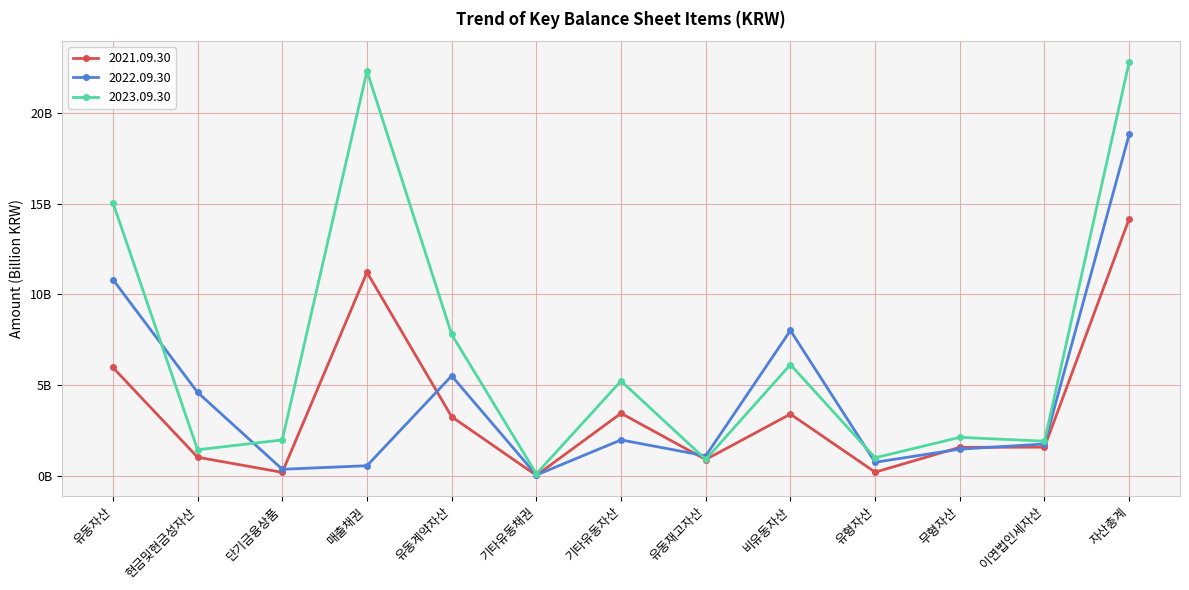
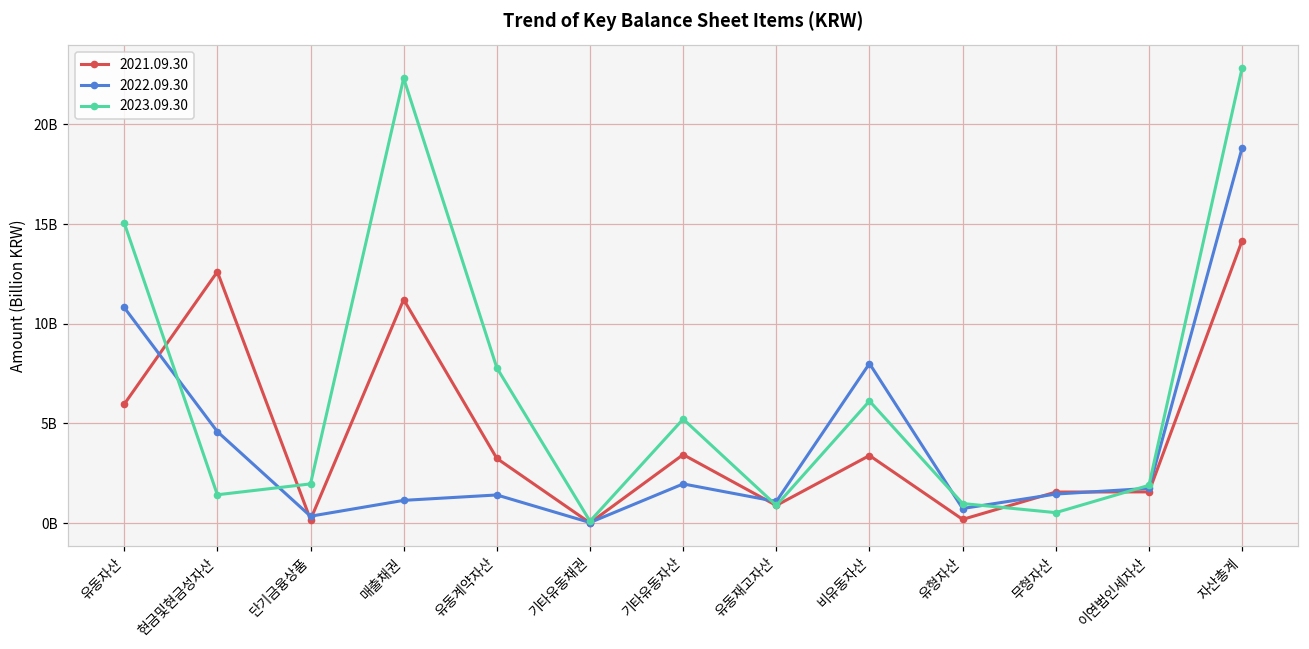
2021.09.30, 현금및현금성자산: 1000000000 -> 12600000000
2022.09.30, 매출채권: 500000000 -> 1100000000
2022.09.30, 유동계약자산: 5500000000 -> 1400000000
2023.09.30, 무형자산: 2100000000 -> 500000000
